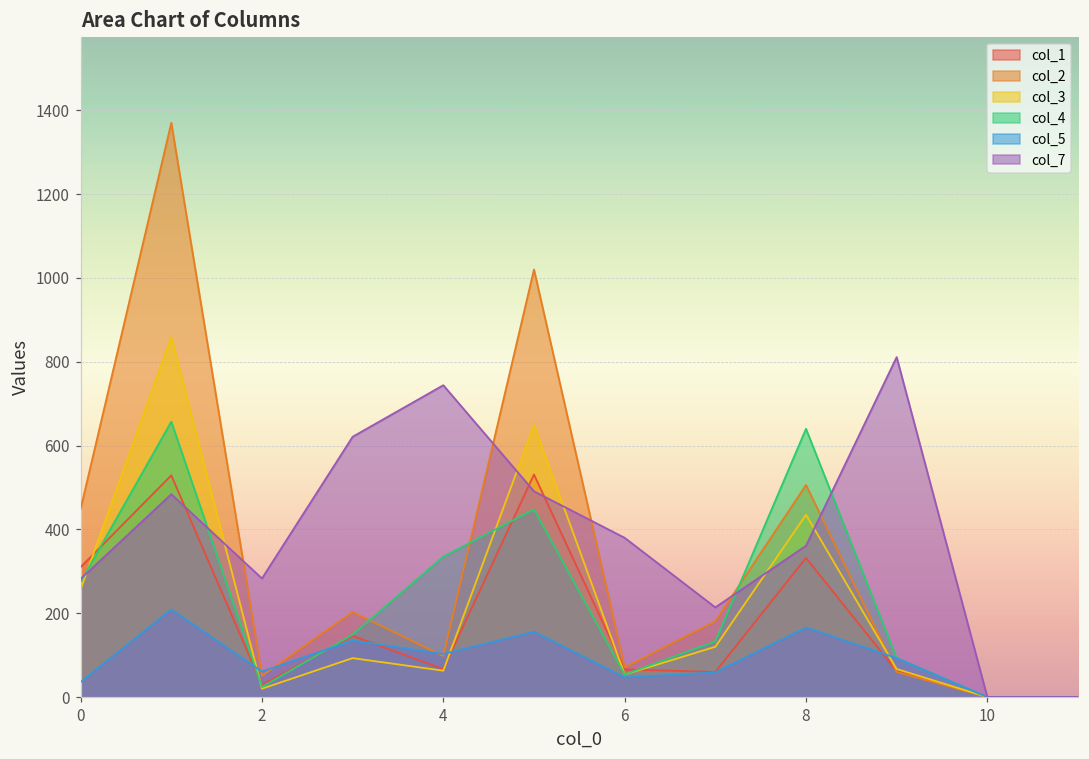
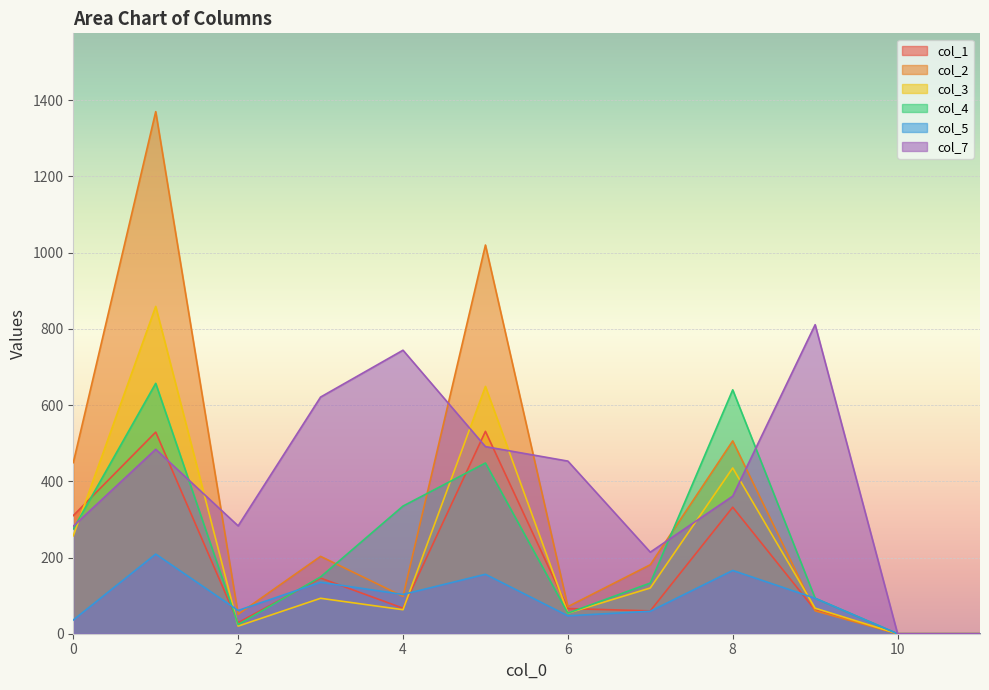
col_7, 6: 380 -> 450
